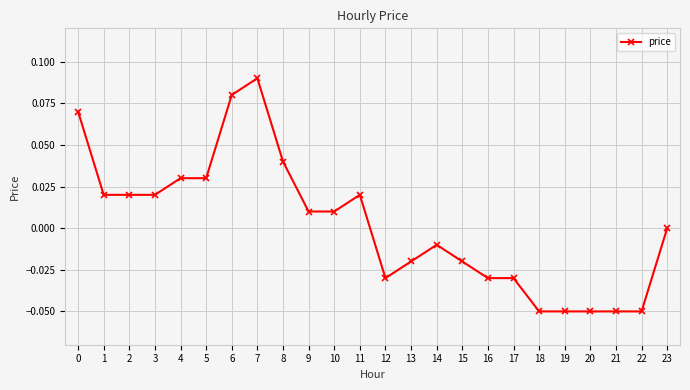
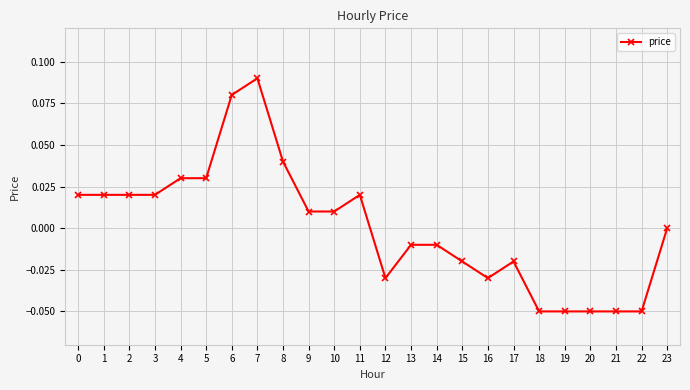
0: 0.07 -> 0.02
13: -0.02 -> -0.01
17: -0.03 -> -0.02
